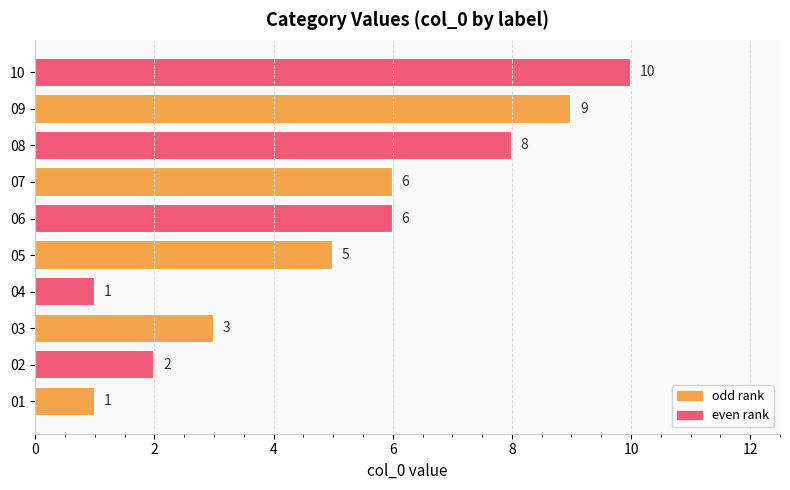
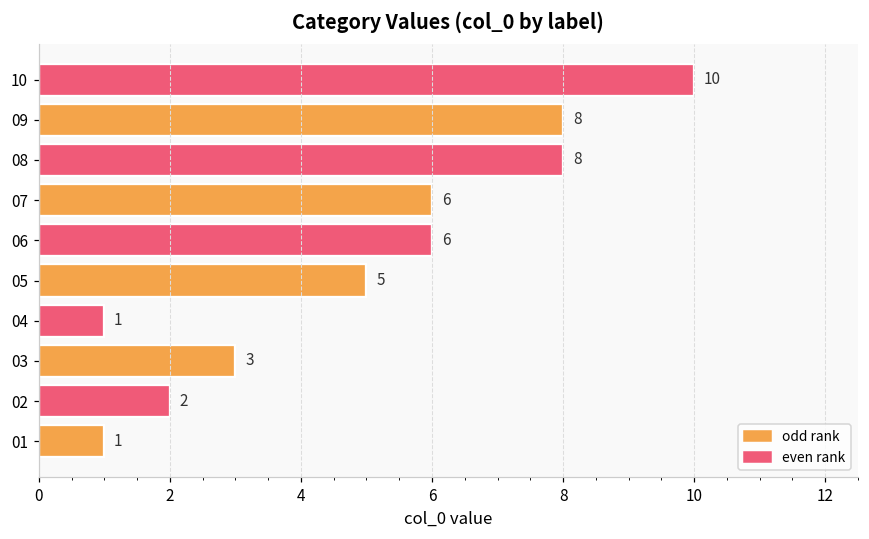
09: 9 -> 8
